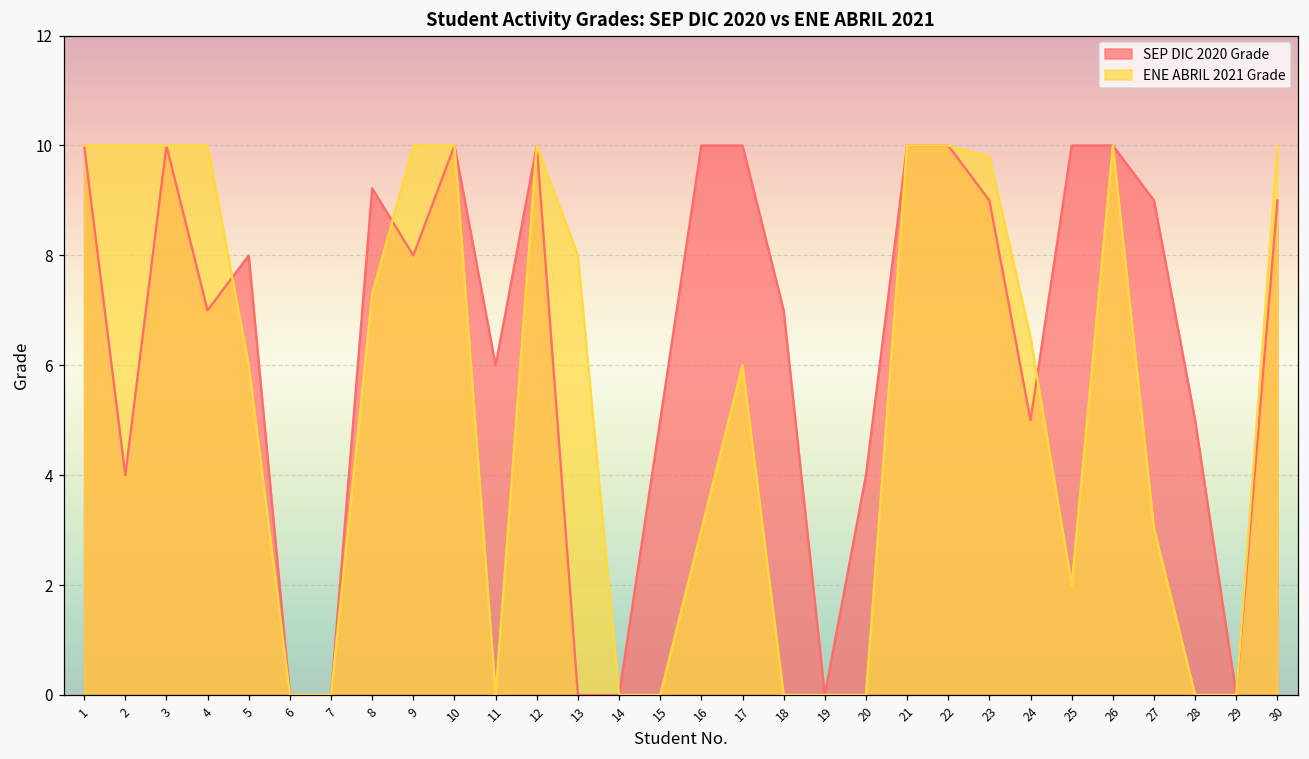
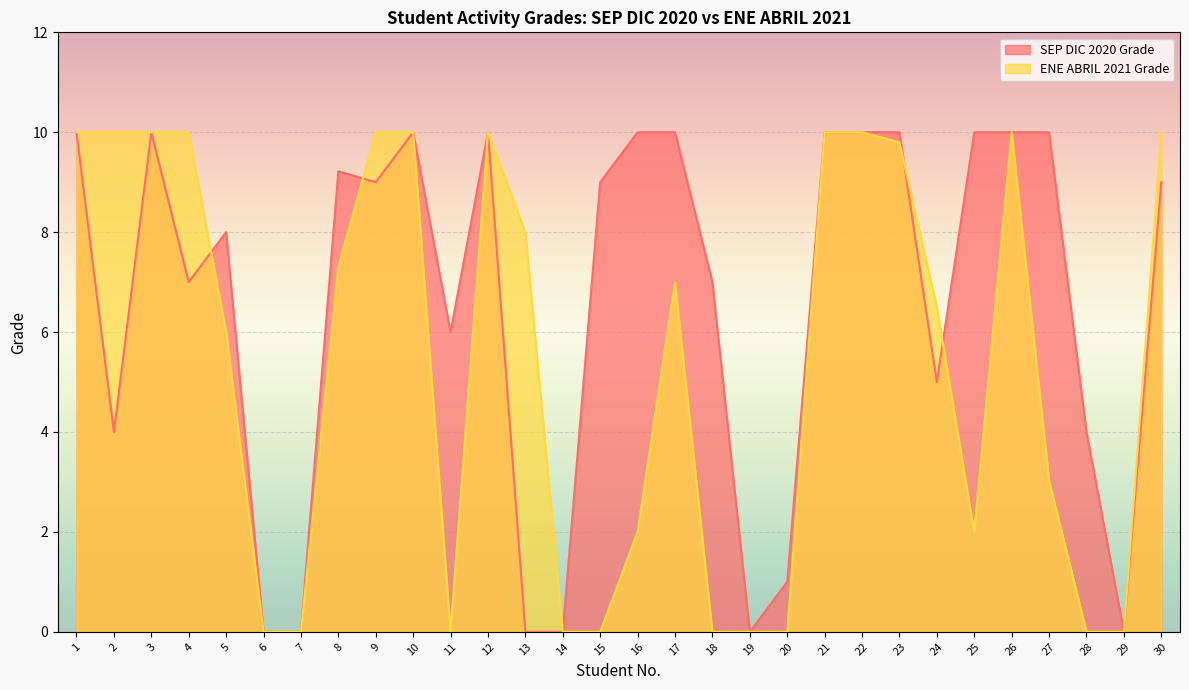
SEP DIC 2020 Grade, 9: 8 -> 9
SEP DIC 2020 Grade, 15: 5 -> 9
ENE ABRIL 2021 Grade, 16: 3 -> 2
ENE ABRIL 2021 Grade, 17: 6 -> 7
SEP DIC 2020 Grade, 20: 4 -> 1
SEP DIC 2020 Grade, 23: 9 -> 10
SEP DIC 2020 Grade, 27: 9 -> 10
SEP DIC 2020 Grade, 28: 5 -> 4
